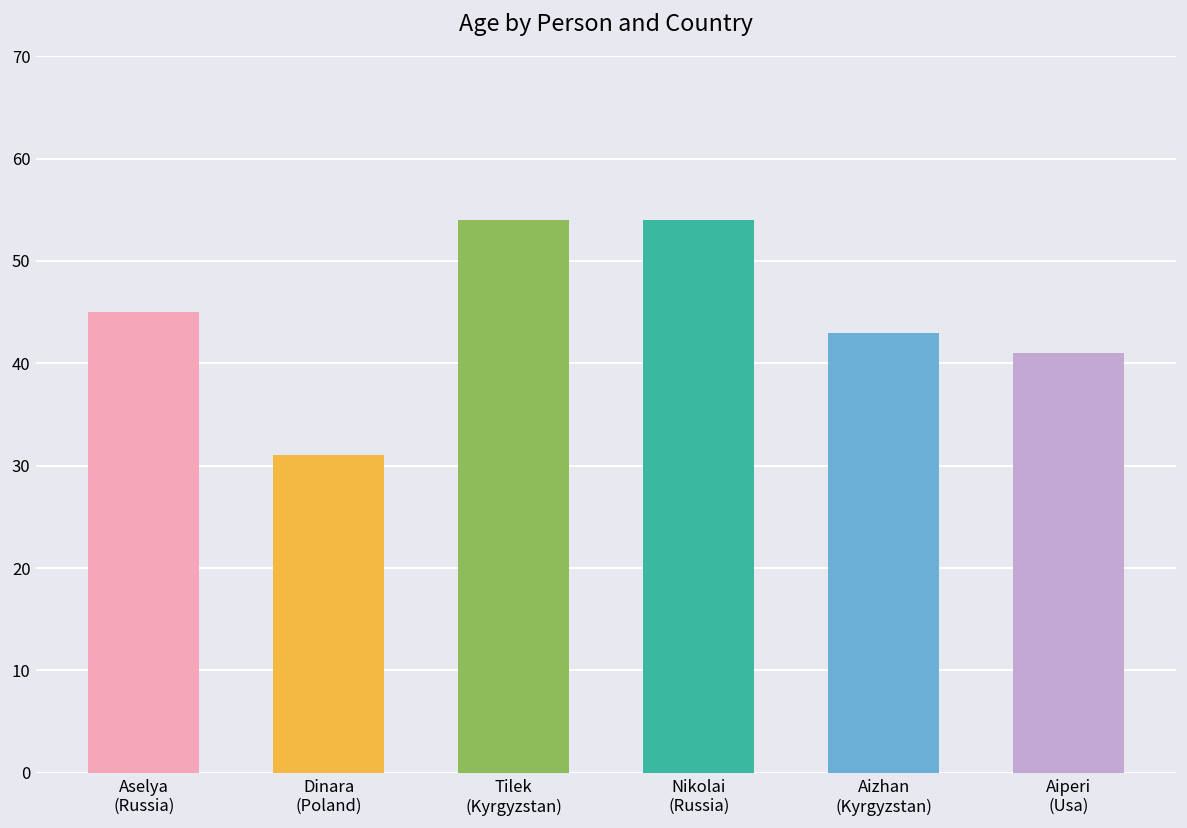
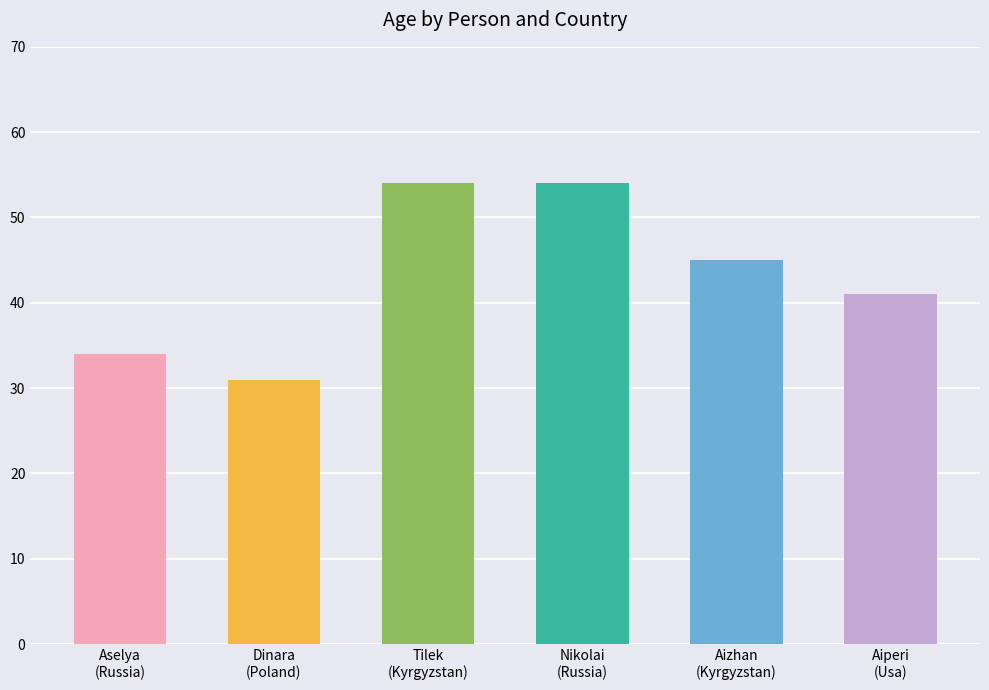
Aselya (Russia): 45 -> 34
Aizhan (Kyrgyzstan): 43 -> 45
